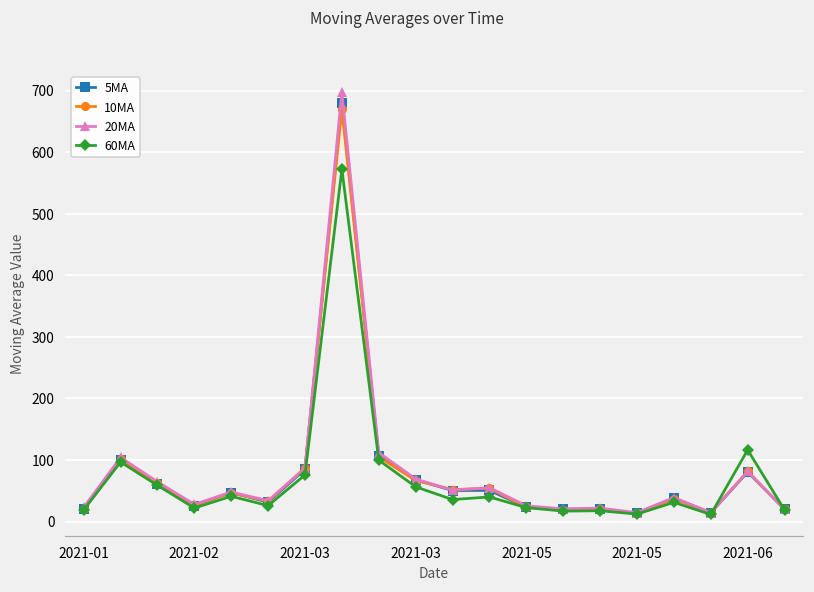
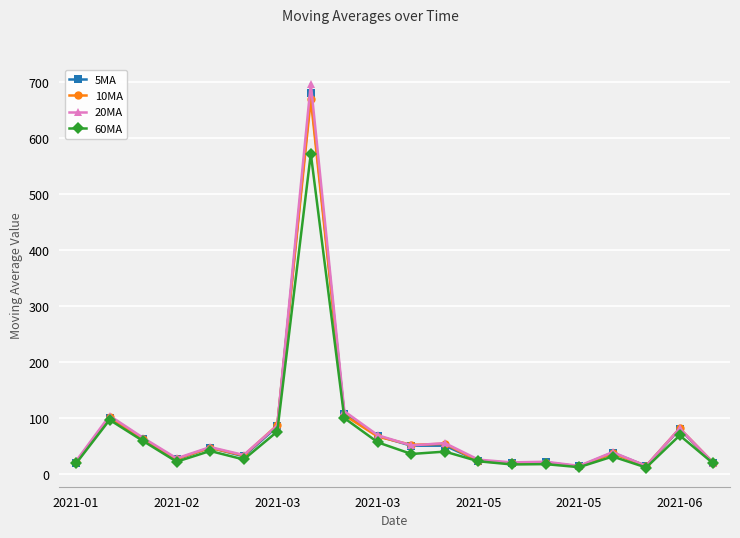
60MA, 2021-06: 120 -> 70
